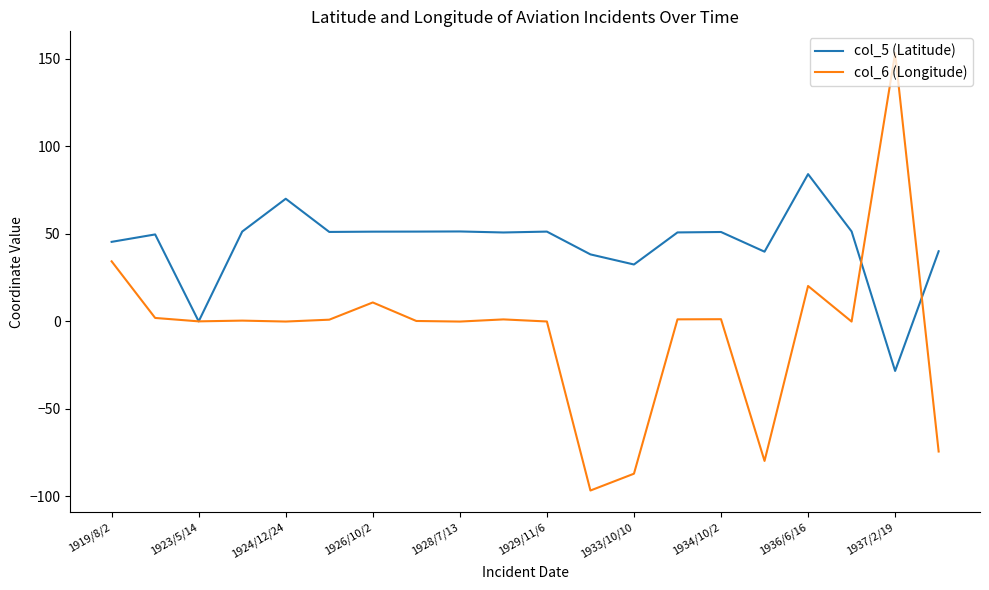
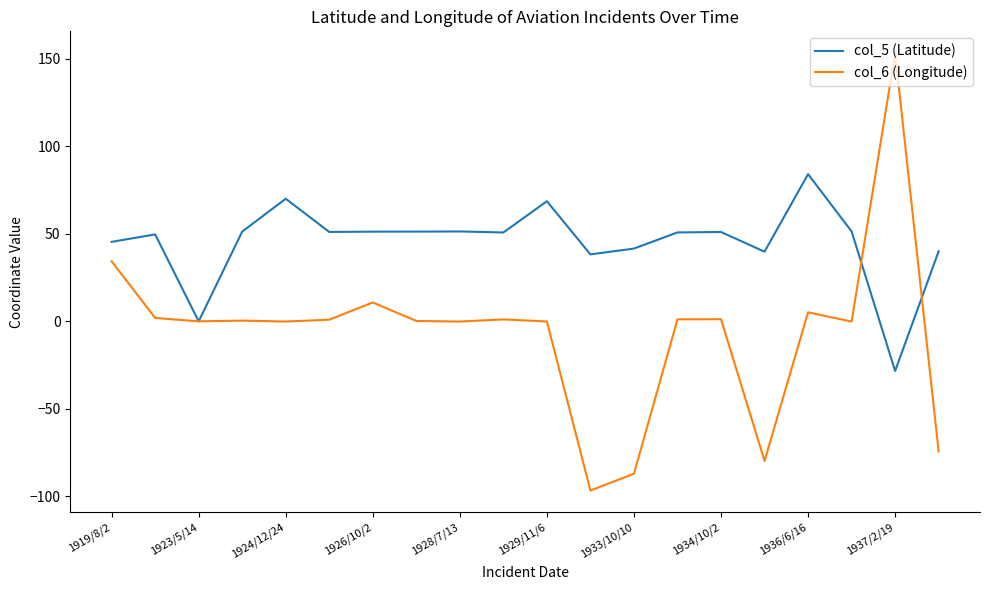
col_5 (Latitude), 1929/11/6: 51 -> 69
col_5 (Latitude), 1933/10/10: 32 -> 42
col_6 (Longitude), 1936/6/16: 20 -> 5
